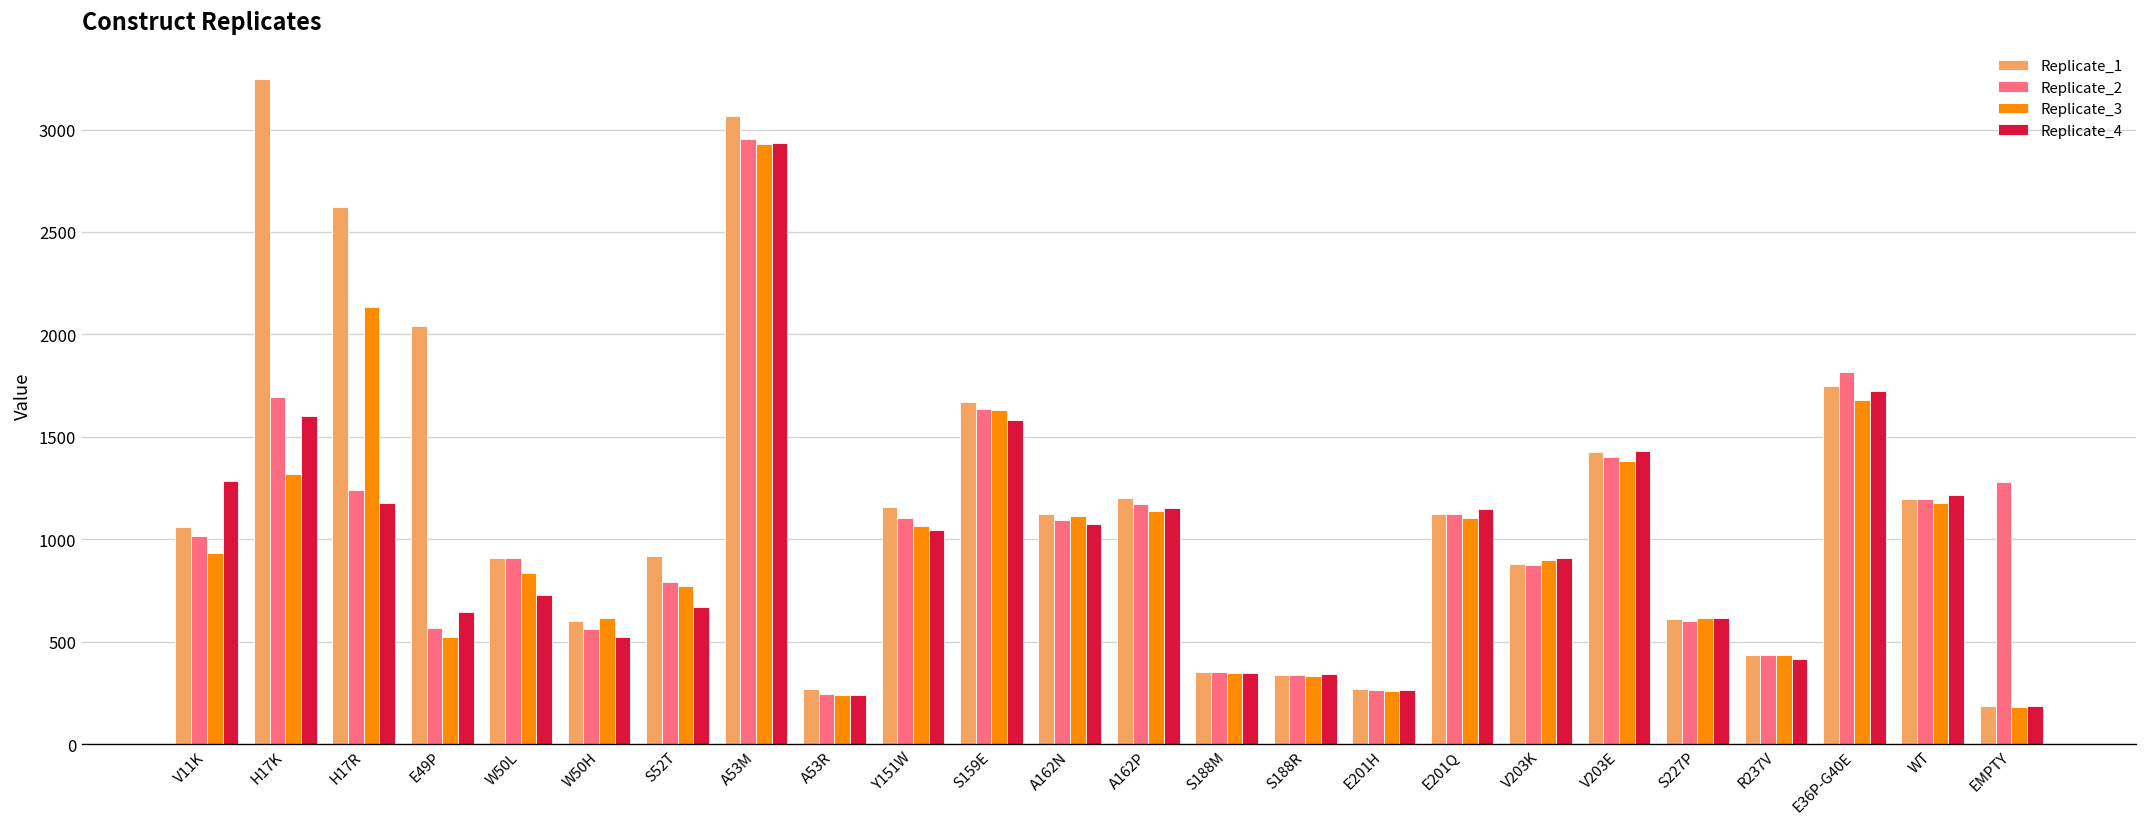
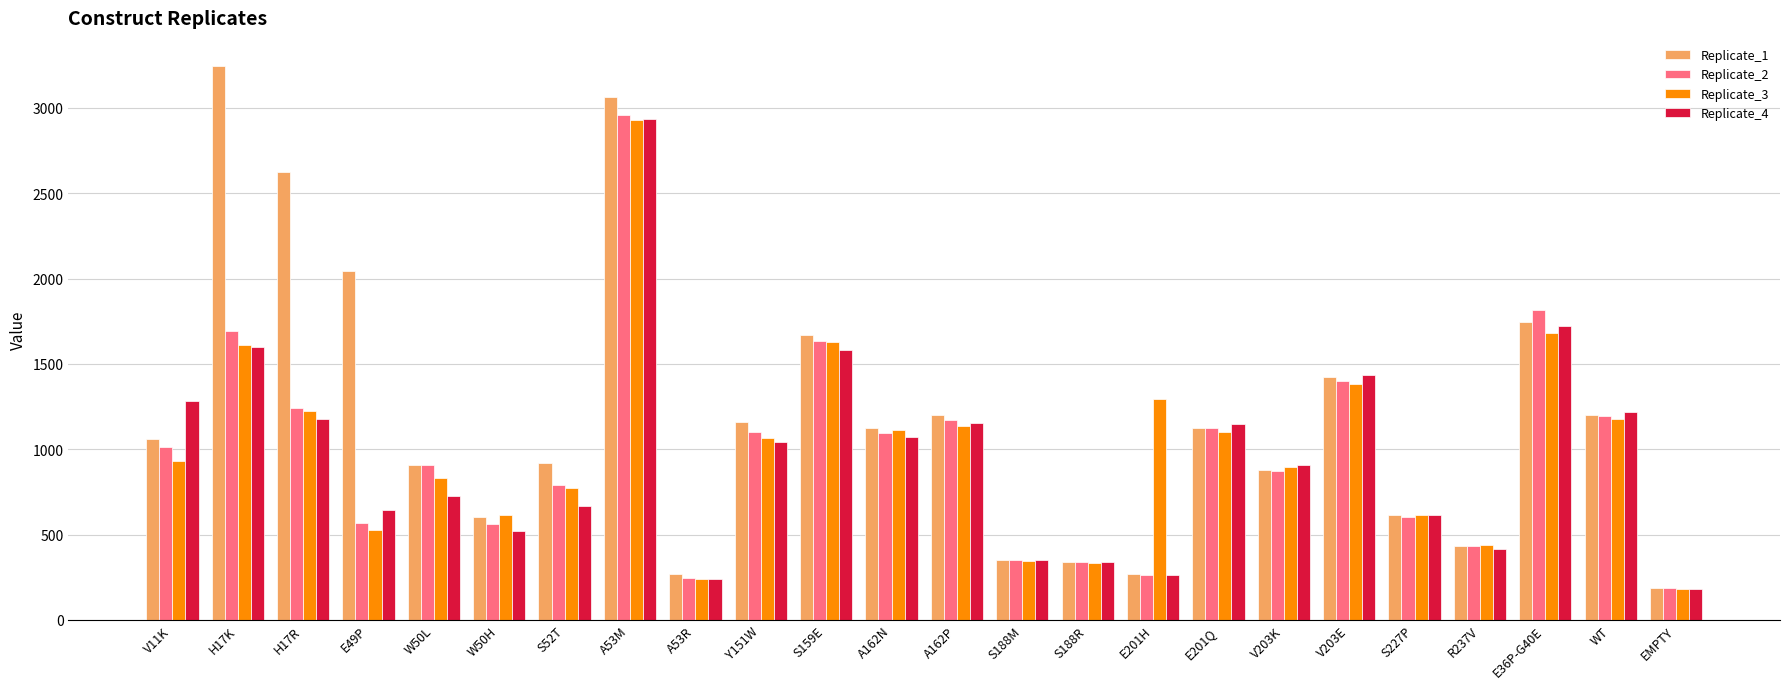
Replicate_3, H17K: 1320 -> 1610
Replicate_3, H17R: 2130 -> 1220
Replicate_3, E201H: 260 -> 1290
Replicate_2, EMPTY: 1280 -> 190
